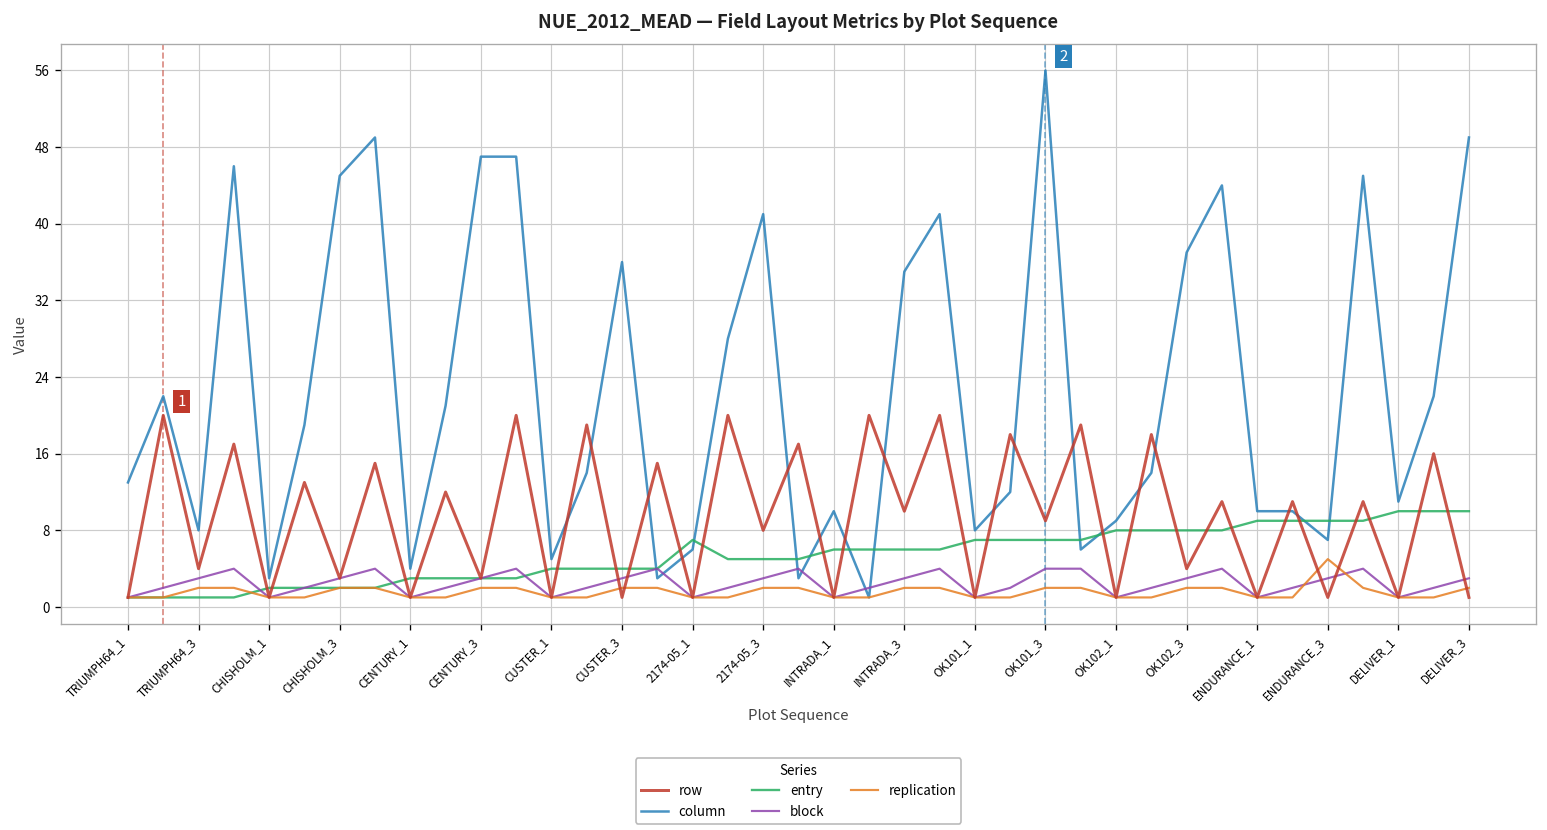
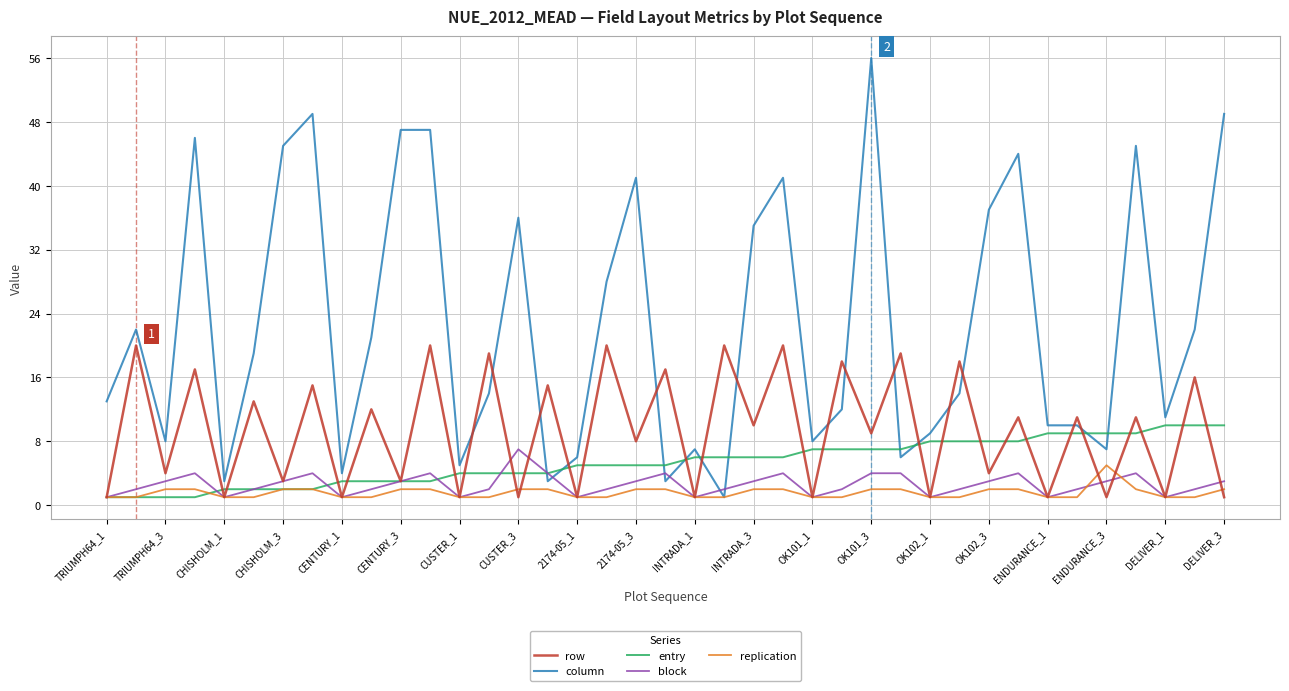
block, CUSTER_3: 3 -> 7
entry, 2174-05_1: 7 -> 5
column, INTRADA_1: 10 -> 7
